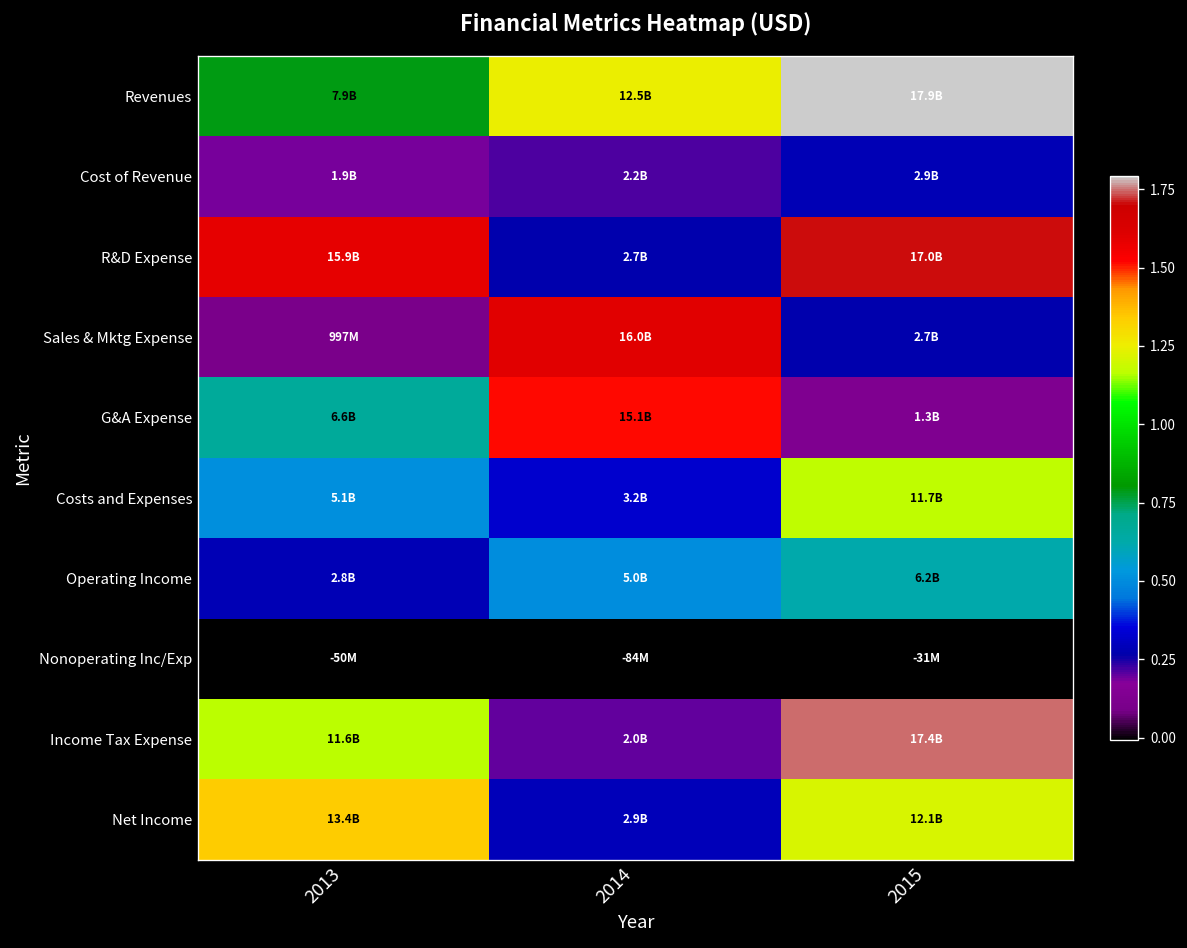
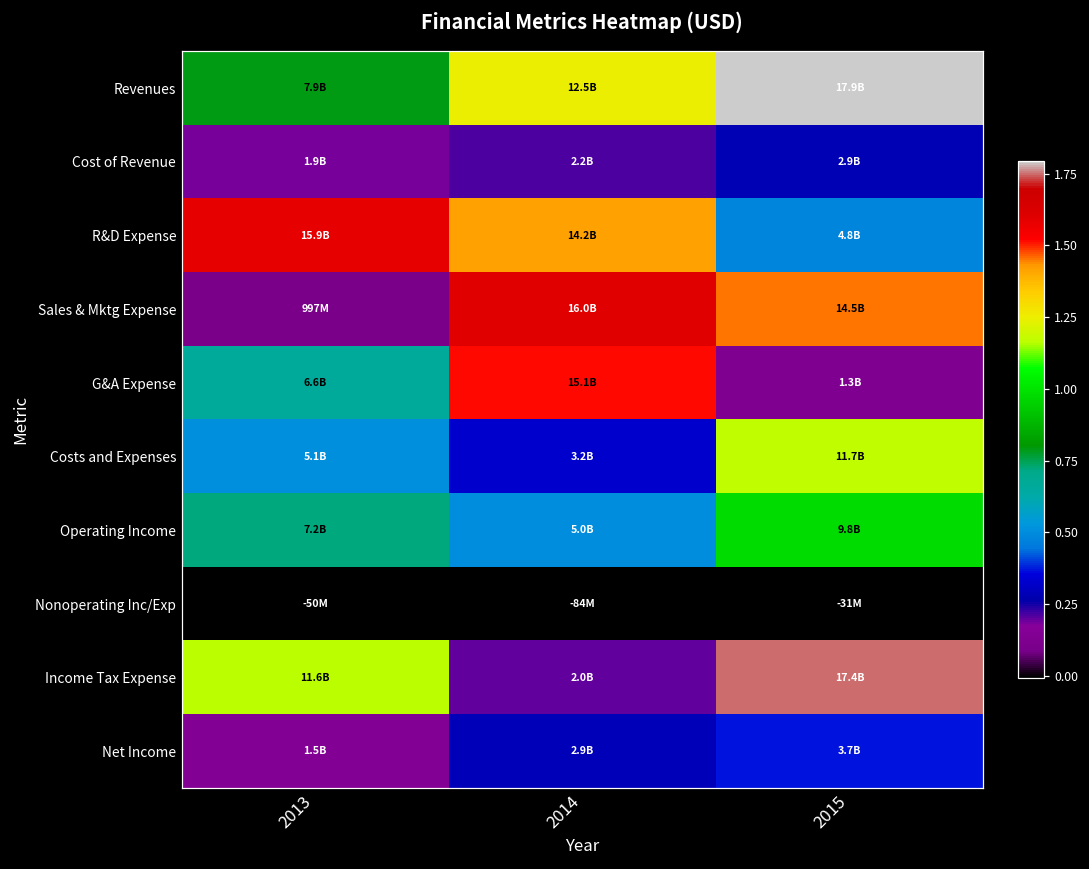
R&D Expense, 2014: 2.7B -> 14.2B
R&D Expense, 2015: 17.0B -> 4.8B
Sales & Mktg Expense, 2015: 2.7B -> 14.5B
Operating Income, 2013: 2.8B -> 7.2B
Operating Income, 2015: 6.2B -> 9.8B
Net Income, 2013: 13.4B -> 1.5B
Net Income, 2015: 12.1B -> 3.7B
